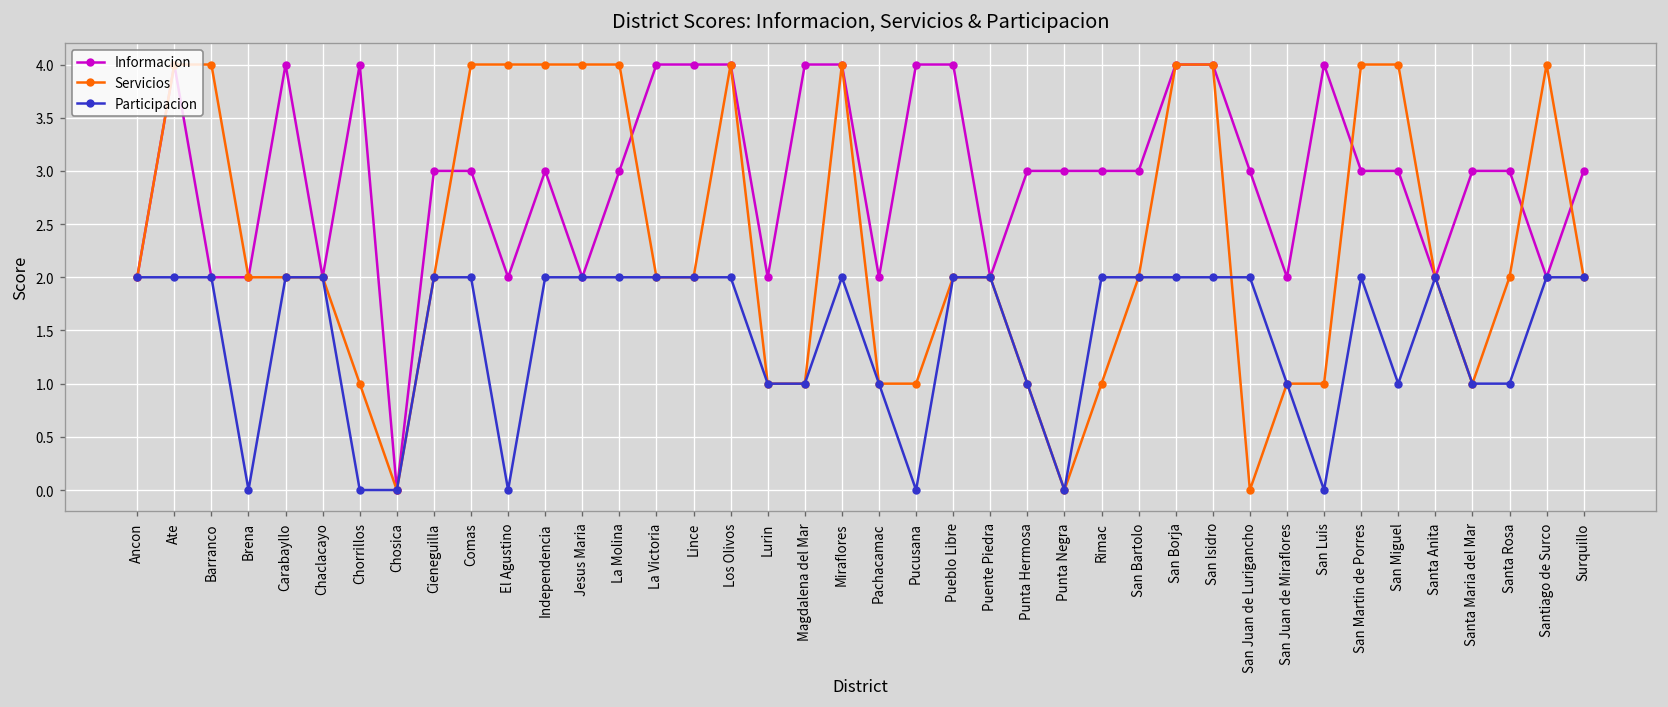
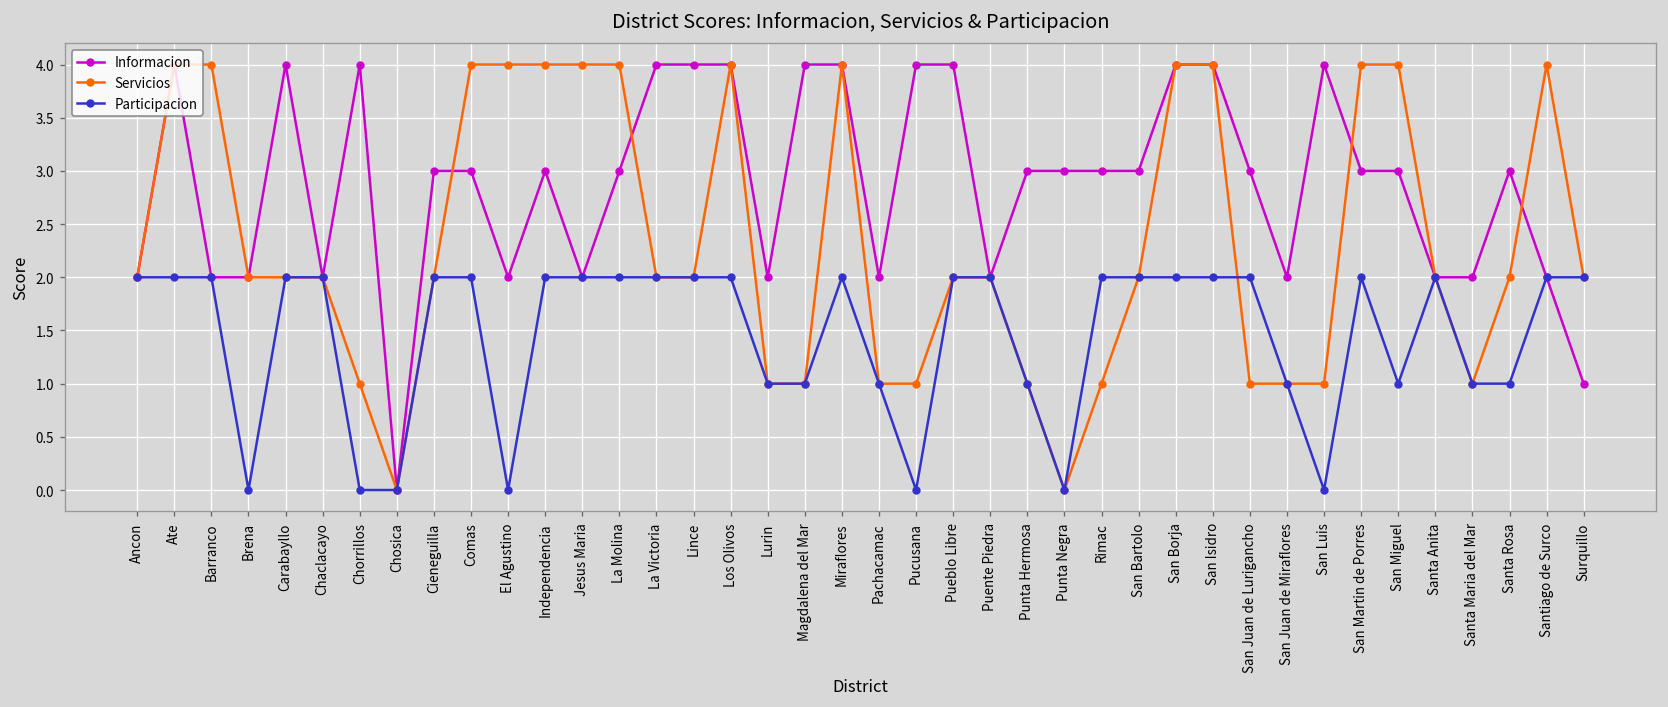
Servicios, San Juan de Lurigancho: 0 -> 1
Informacion, Santa Maria del Mar: 3 -> 2
Informacion, Surquillo: 3 -> 1
